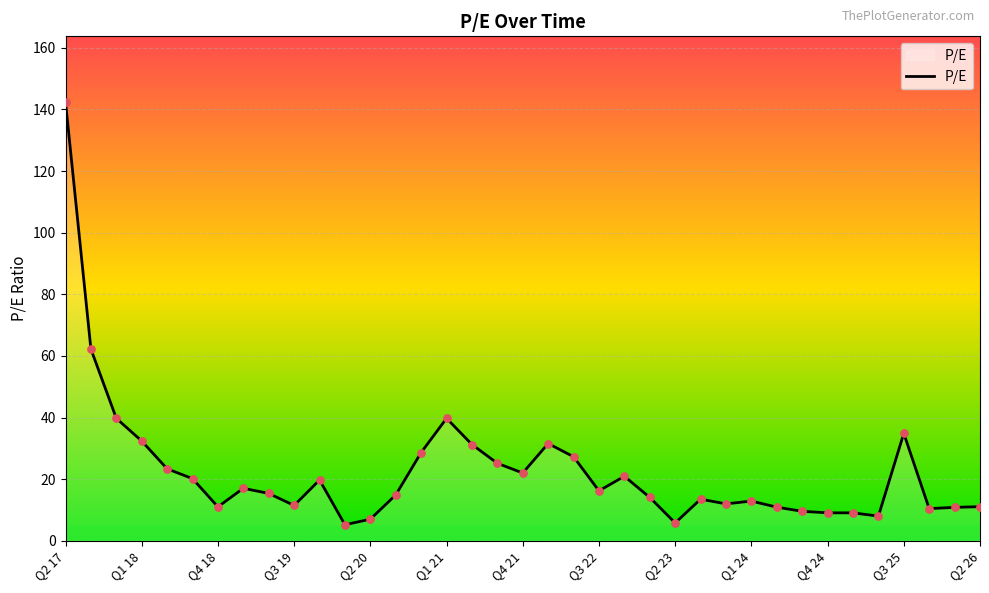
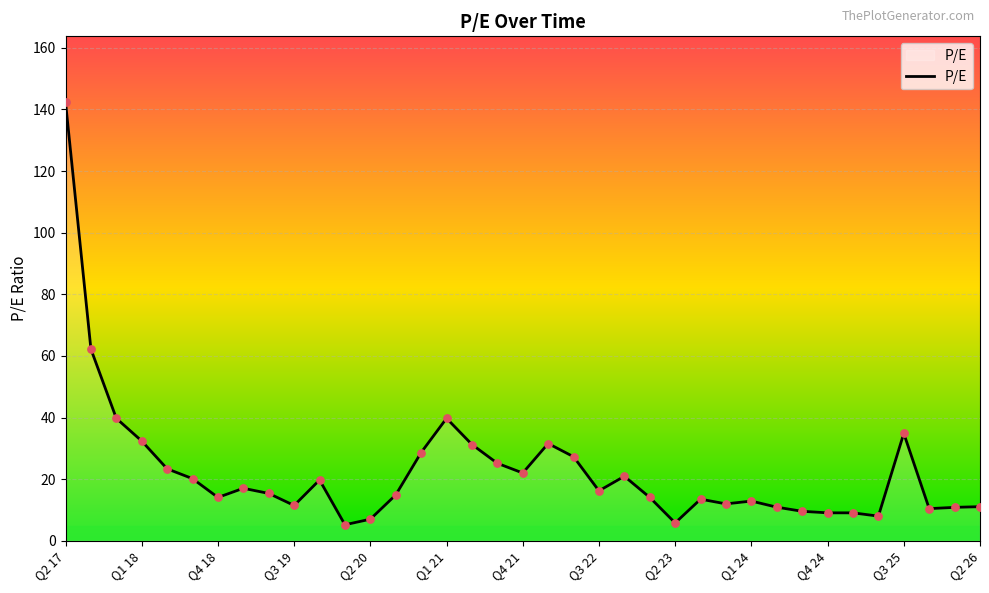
Q4 18: 11 -> 14
